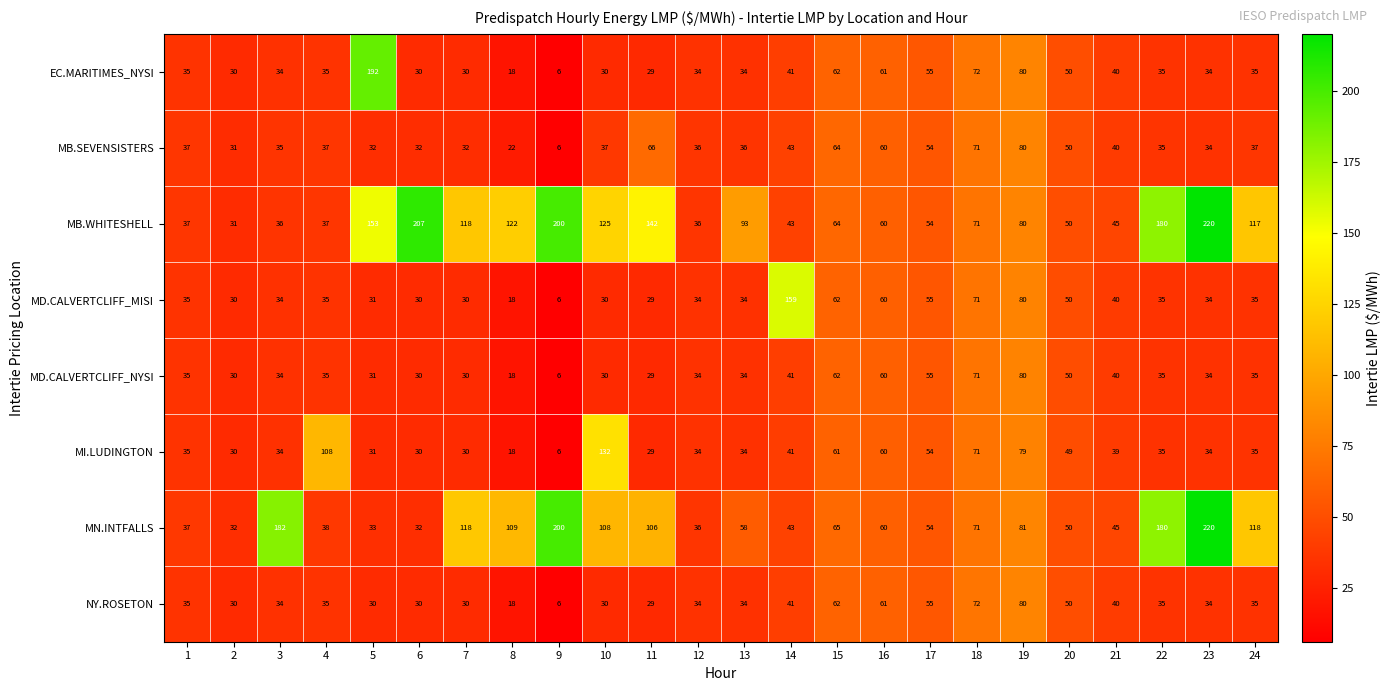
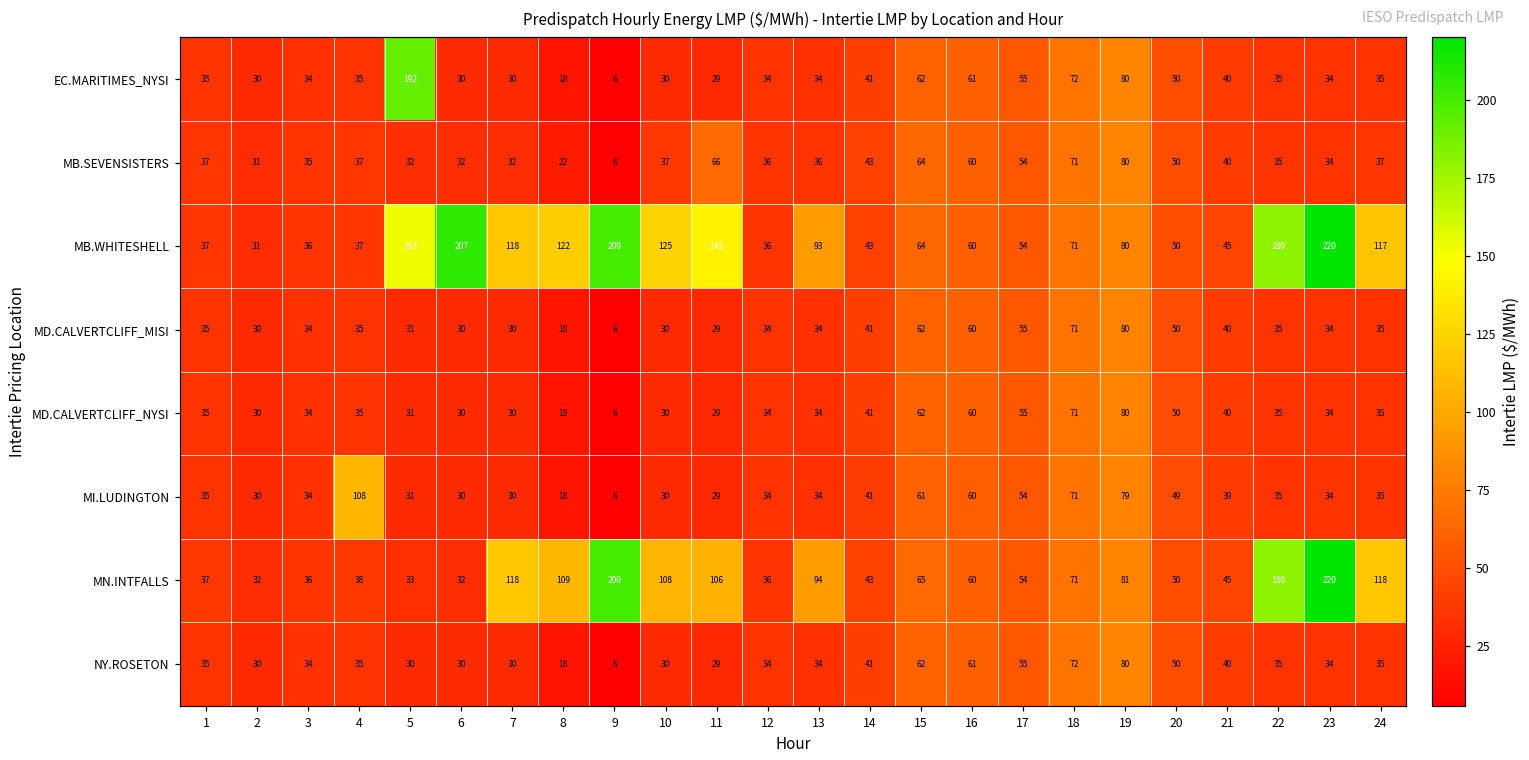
MD.CALVERTCLIFF_MISI, 14: 159 -> 41
MI.LUDINGTON, 10: 132 -> 30
MN.INTFALLS, 3: 182 -> 36
MN.INTFALLS, 13: 58 -> 94
